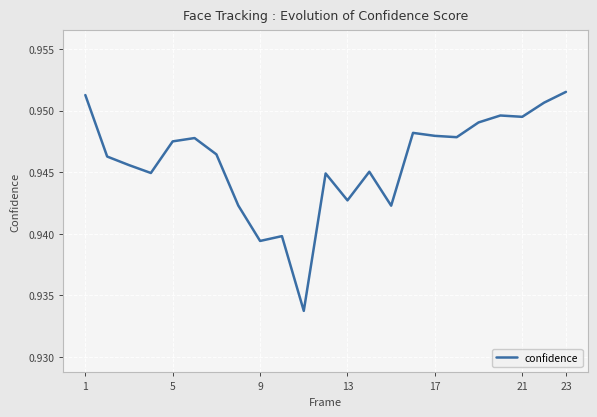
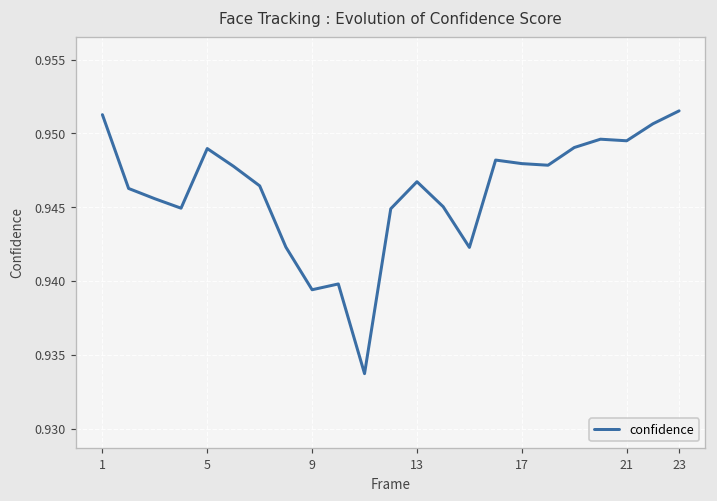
5: 0.9475 -> 0.9490
13: 0.9427 -> 0.9467
